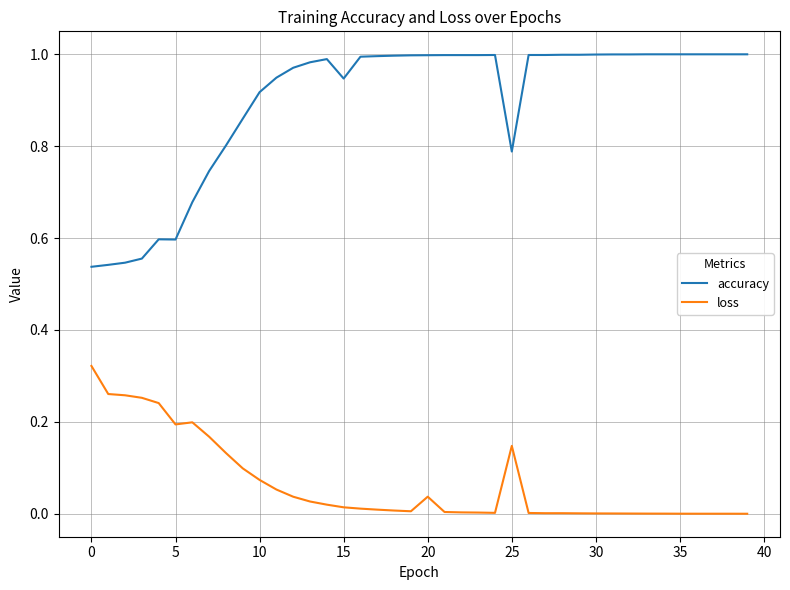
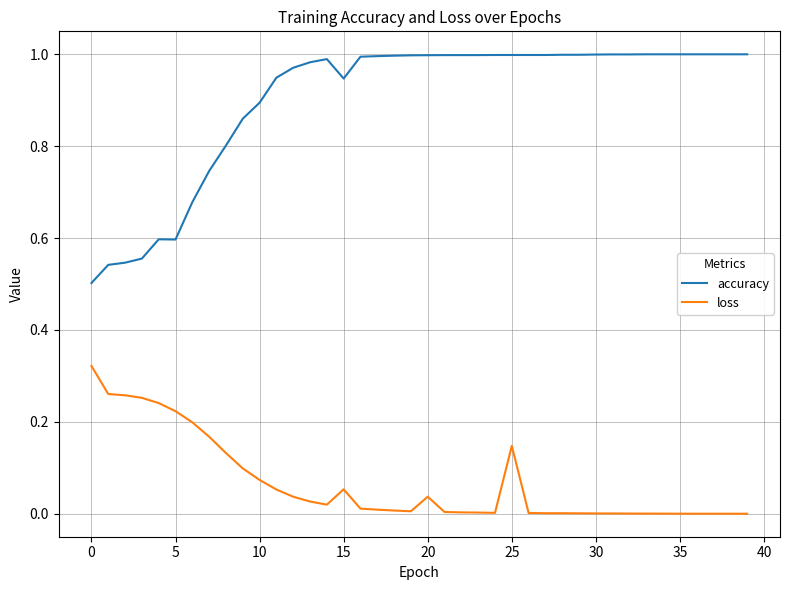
accuracy, 0: 0.54 -> 0.50
loss, 5: 0.19 -> 0.22
accuracy, 10: 0.92 -> 0.89
loss, 15: 0.01 -> 0.05
accuracy, 25: 0.79 -> 1.00
